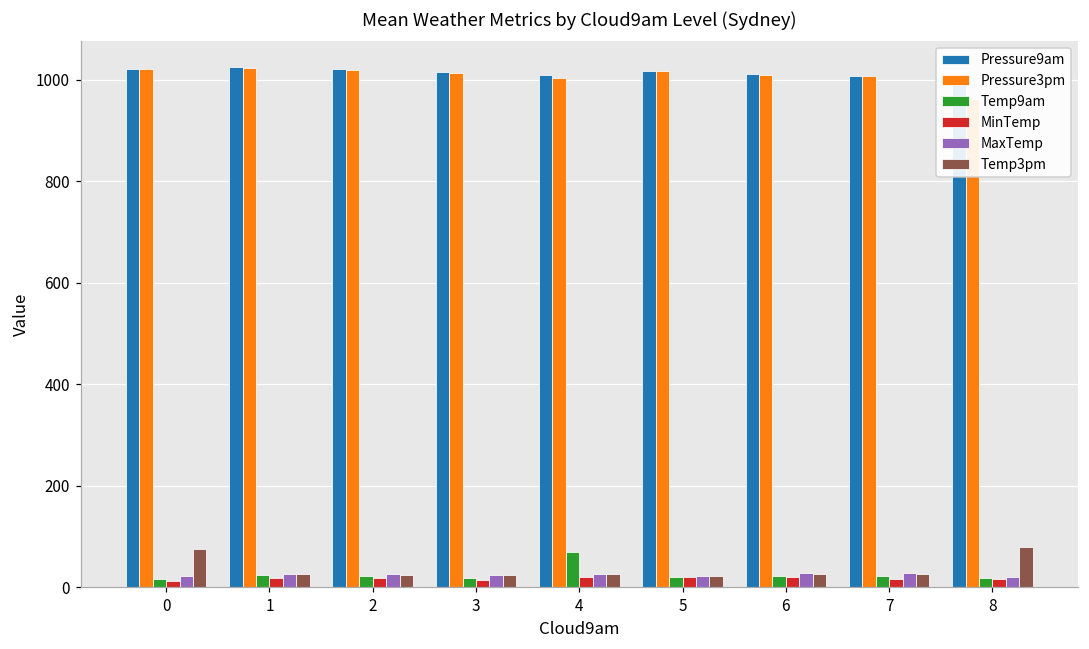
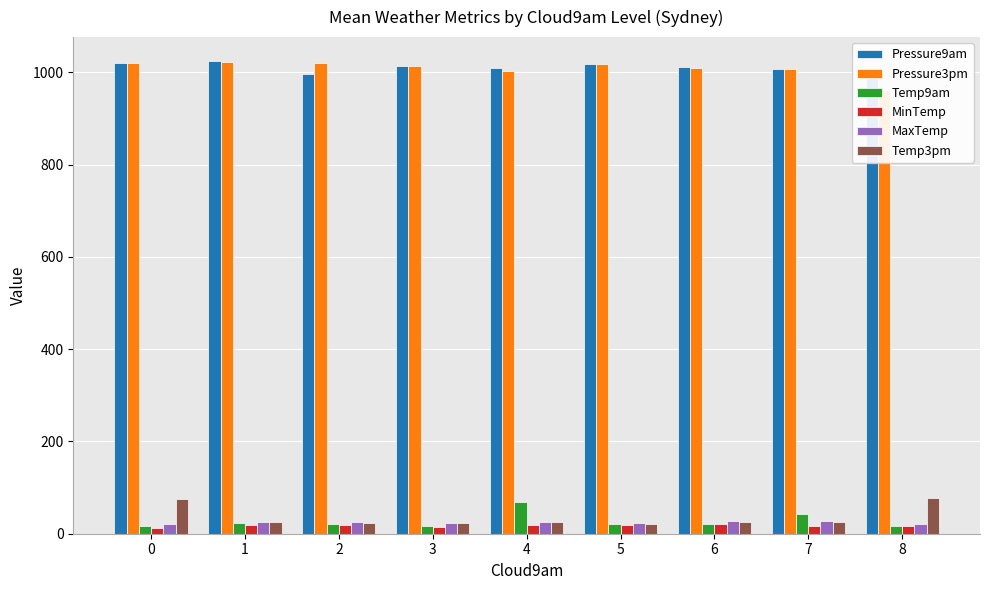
Pressure9am, 2: 1020 -> 1000
Temp9am, 7: 20 -> 40
